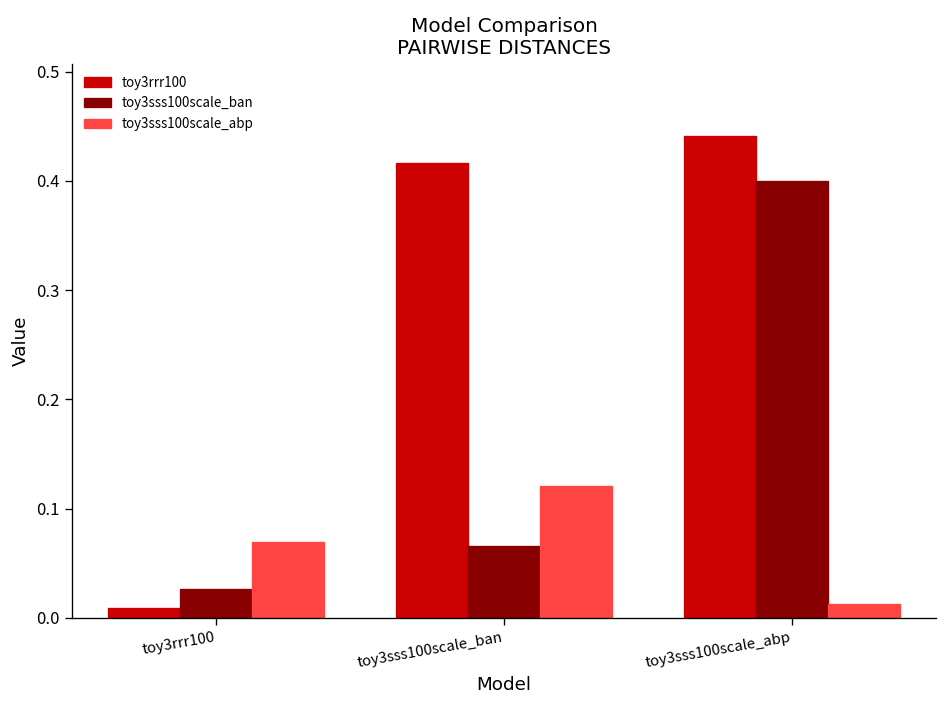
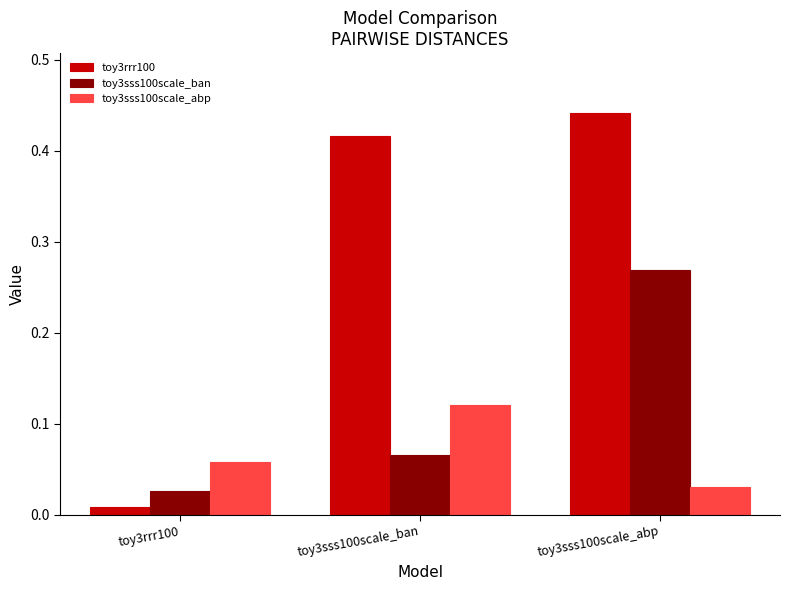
toy3sss100scale_abp, toy3rrr100: 0.07 -> 0.06
toy3sss100scale_ban, toy3sss100scale_abp: 0.40 -> 0.27
toy3sss100scale_abp, toy3sss100scale_abp: 0.01 -> 0.03
